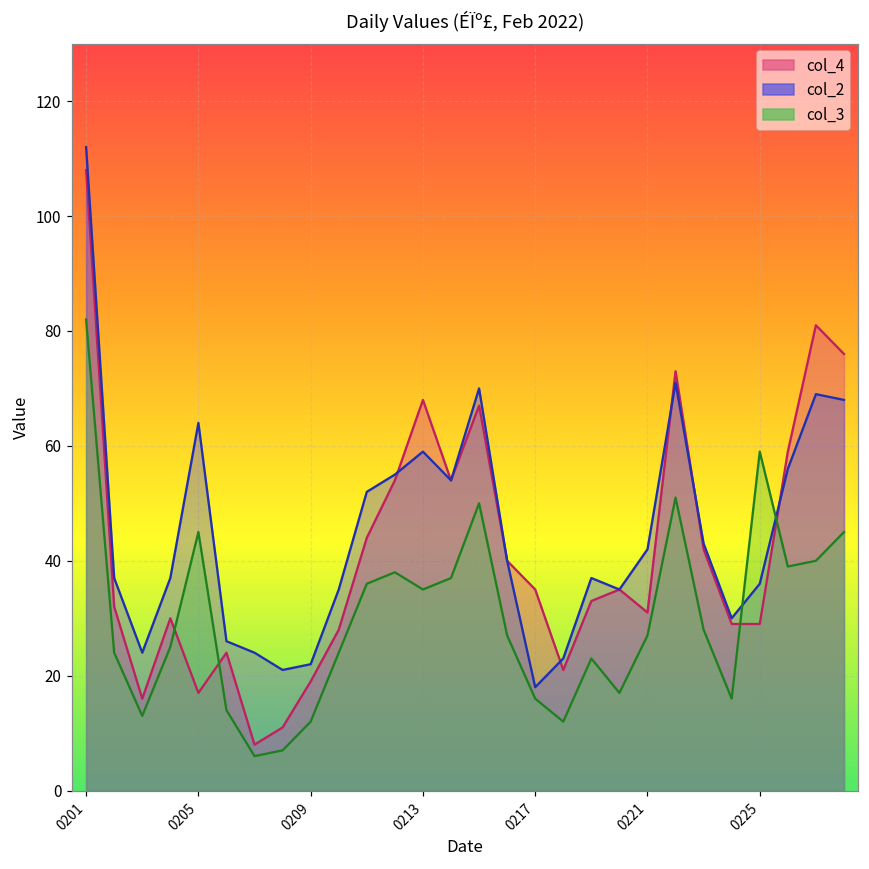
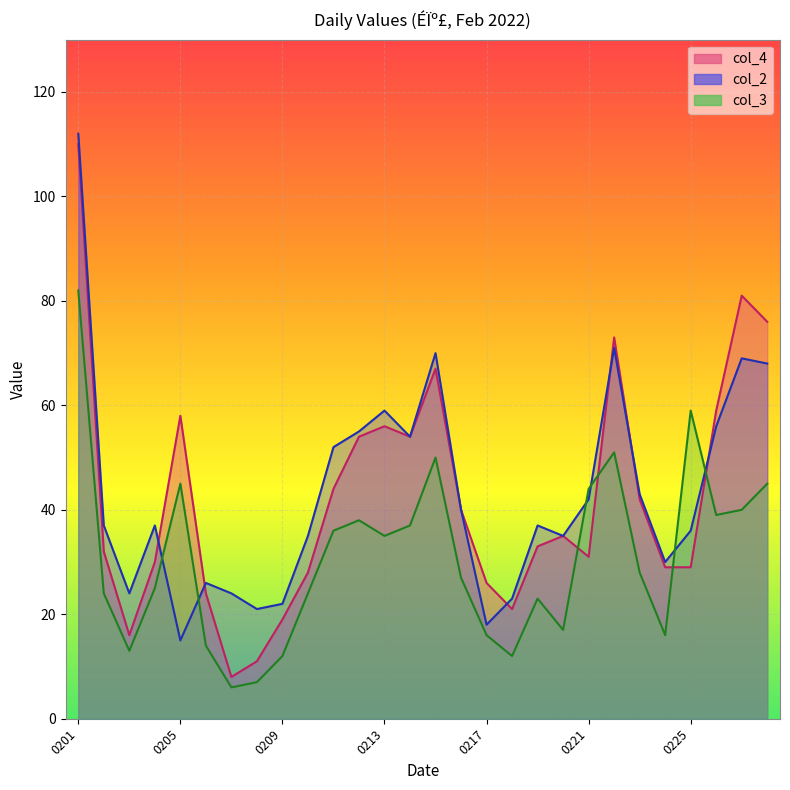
col_4, 0201: 108 -> 110
col_4, 0205: 17 -> 58
col_2, 0205: 64 -> 15
col_4, 0213: 68 -> 56
col_4, 0217: 35 -> 26
col_3, 0221: 27 -> 44
